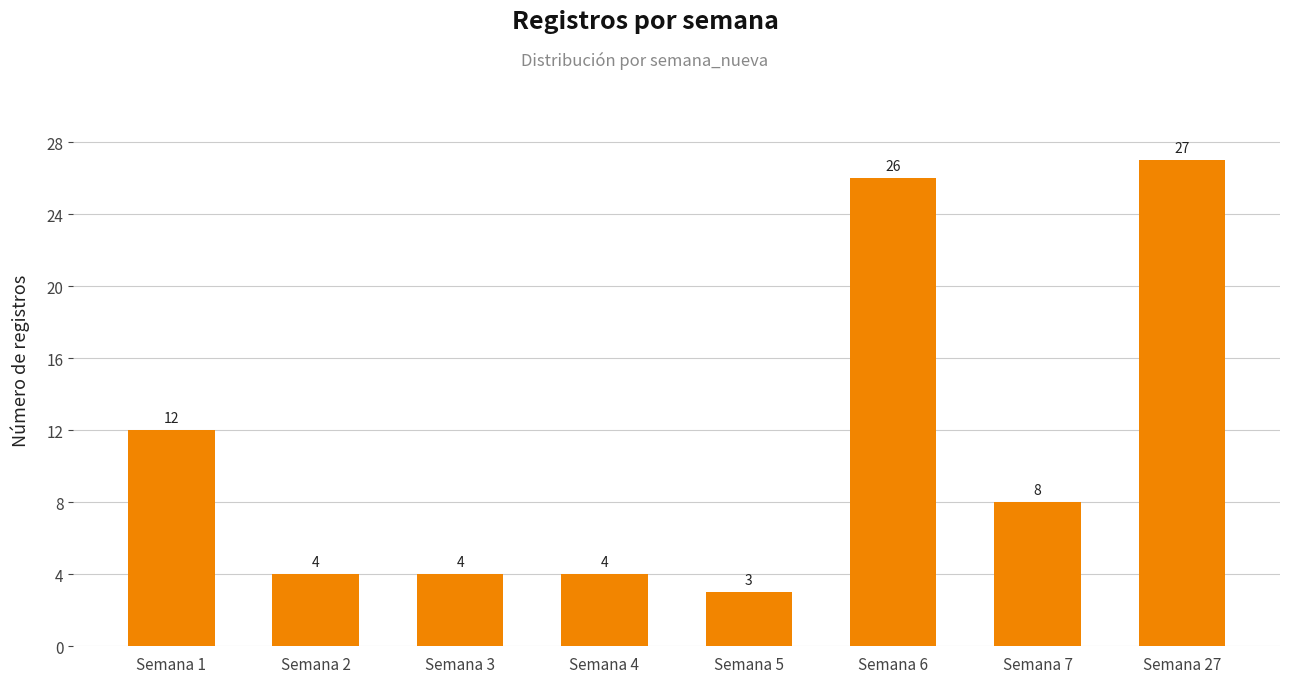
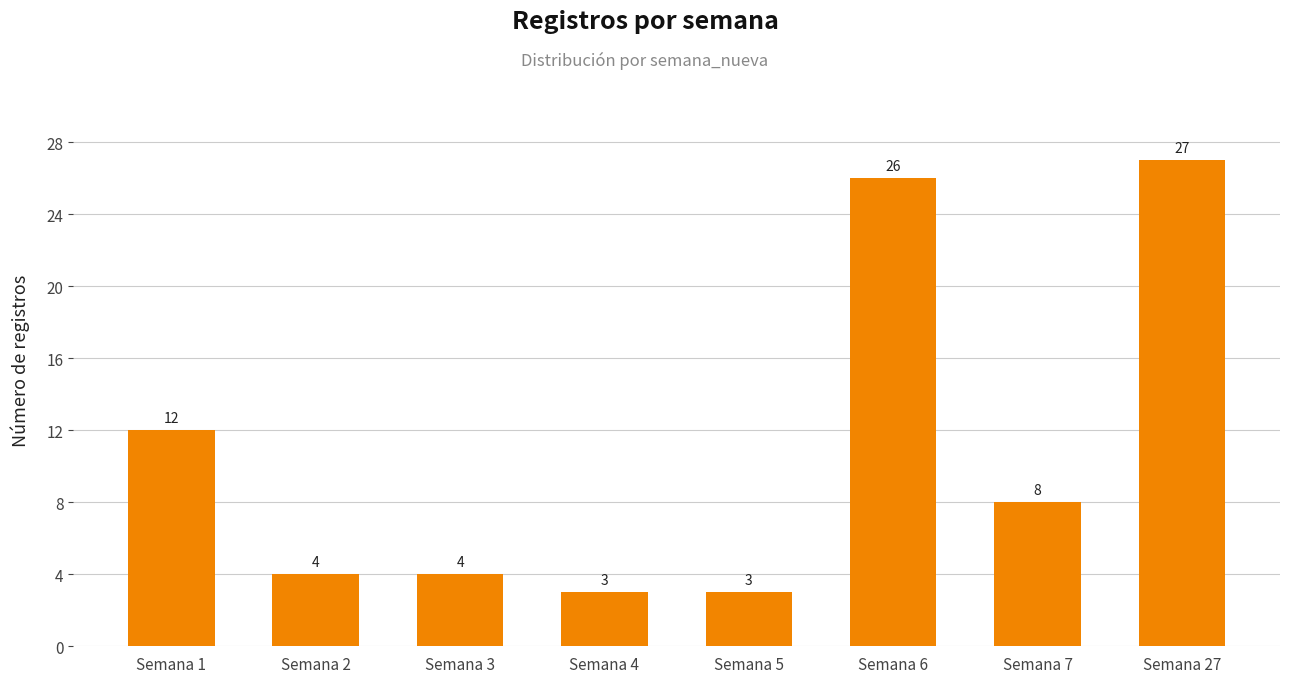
Semana 4: 4 -> 3
